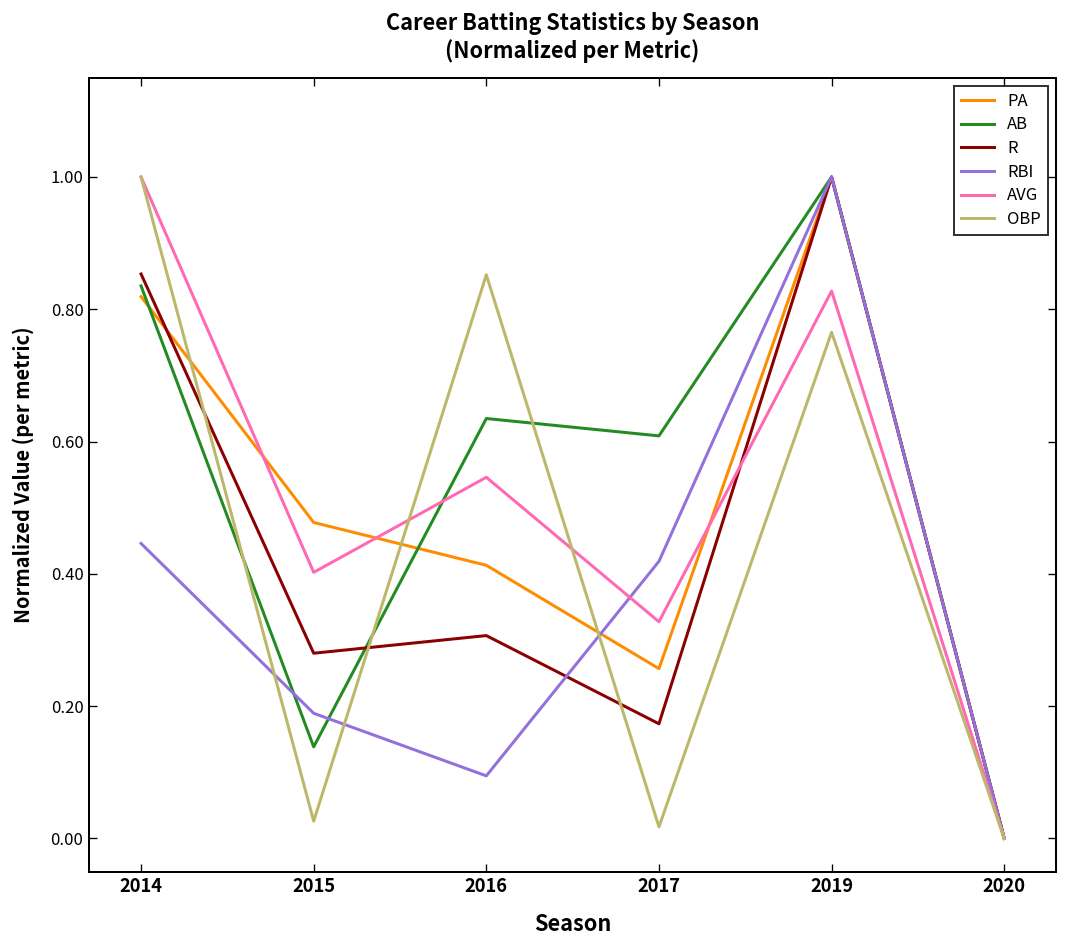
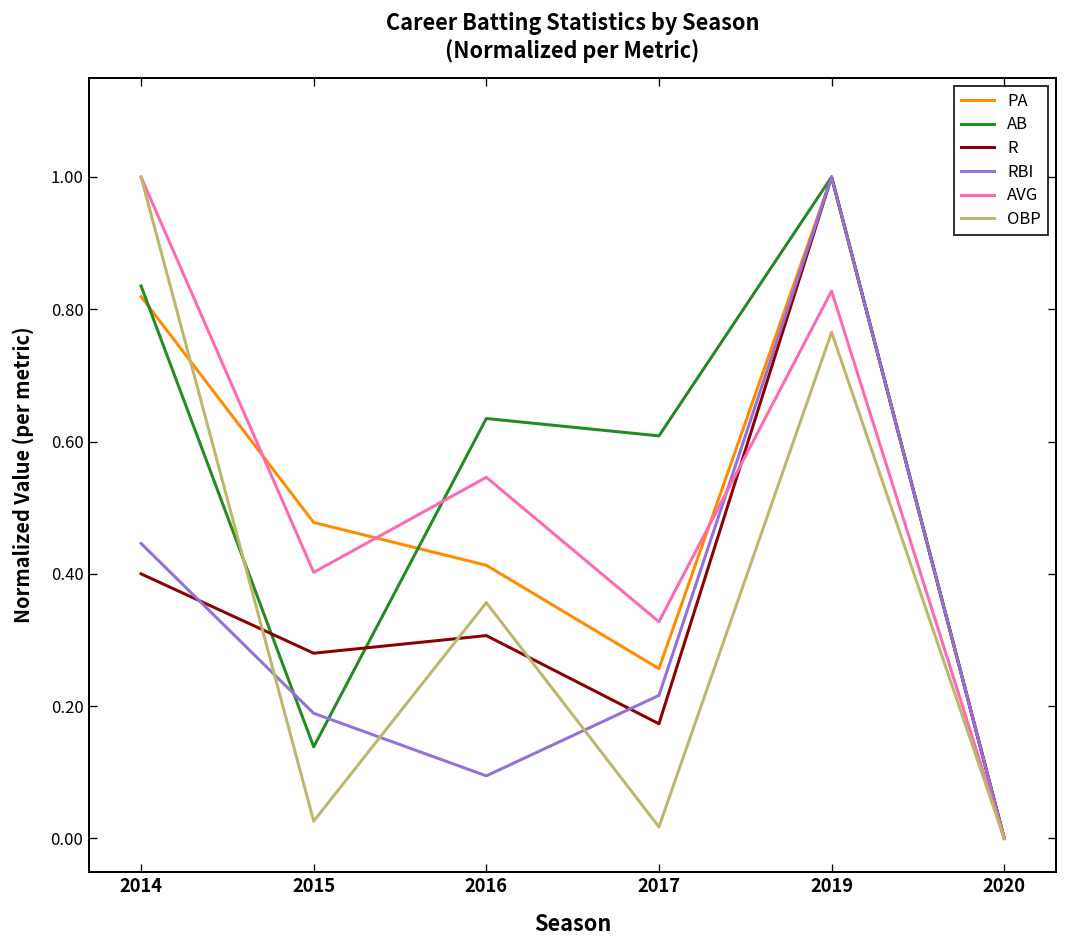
R, 2014: 0.85 -> 0.40
OBP, 2016: 0.85 -> 0.36
RBI, 2017: 0.42 -> 0.22
